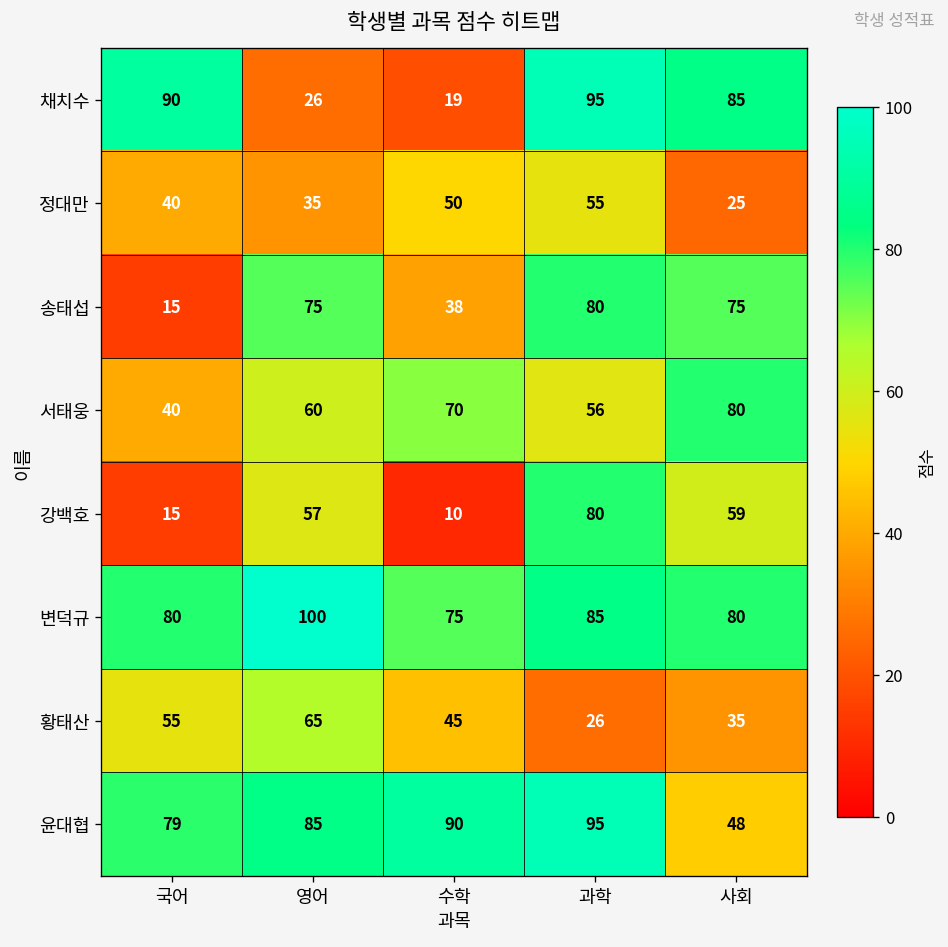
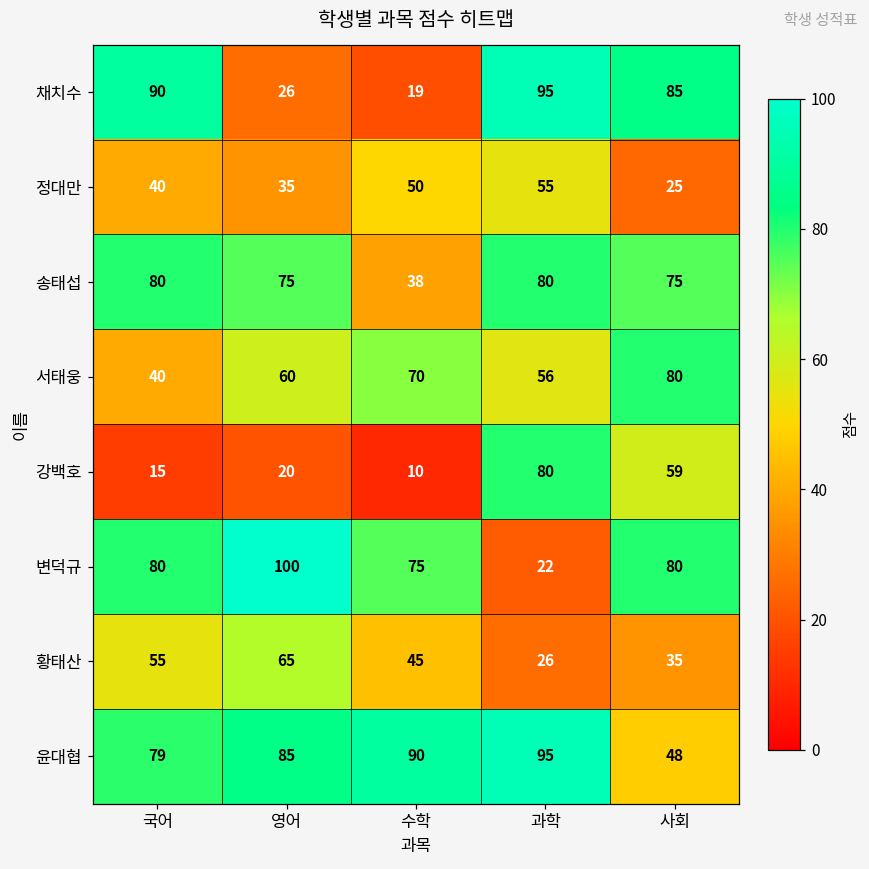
송태섭, 국어: 15 -> 80
강백호, 영어: 57 -> 20
변덕규, 과학: 85 -> 22
